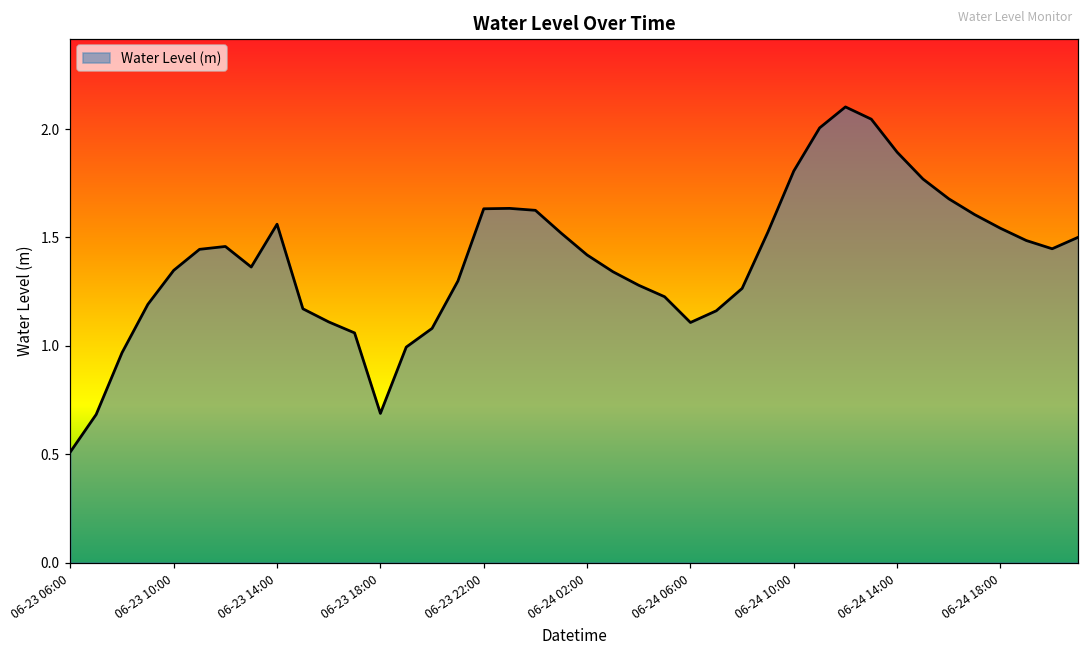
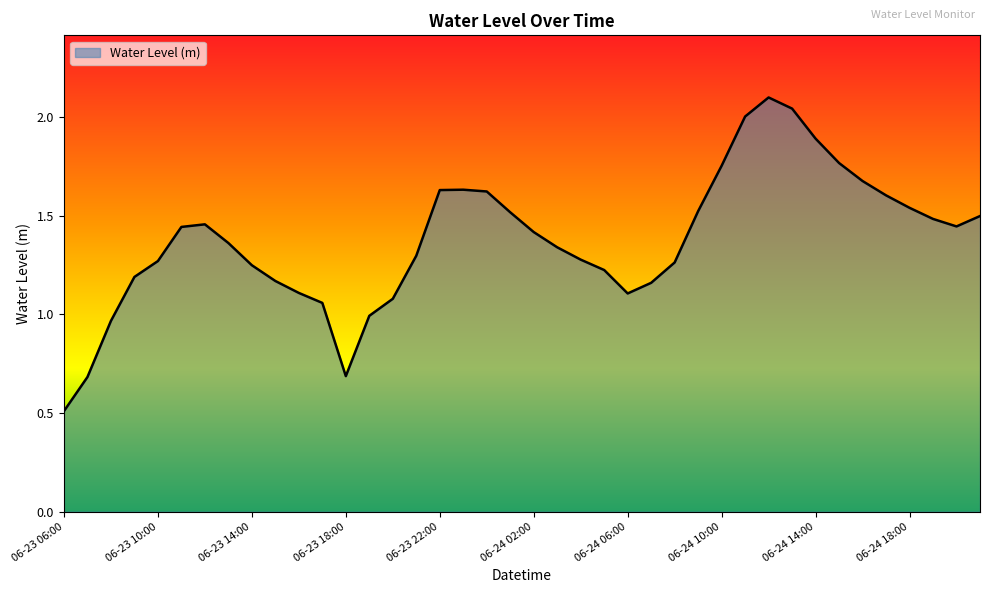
06-23 10:00: 1.35 -> 1.27
06-23 14:00: 1.56 -> 1.25
06-24 10:00: 1.81 -> 1.75
